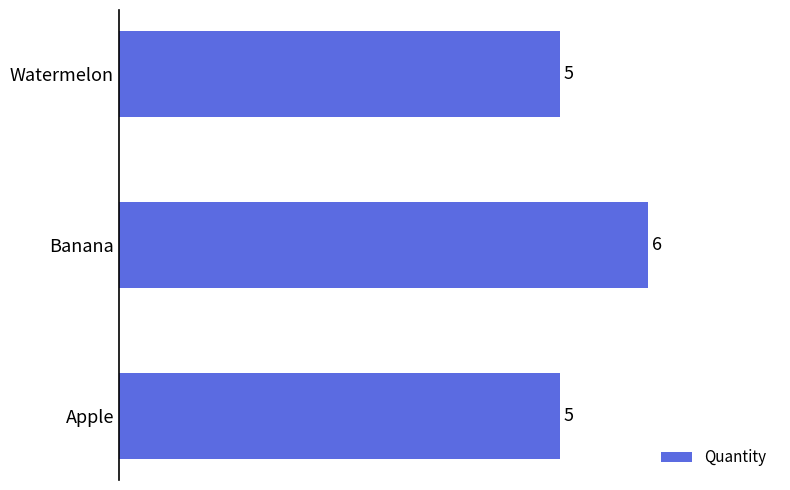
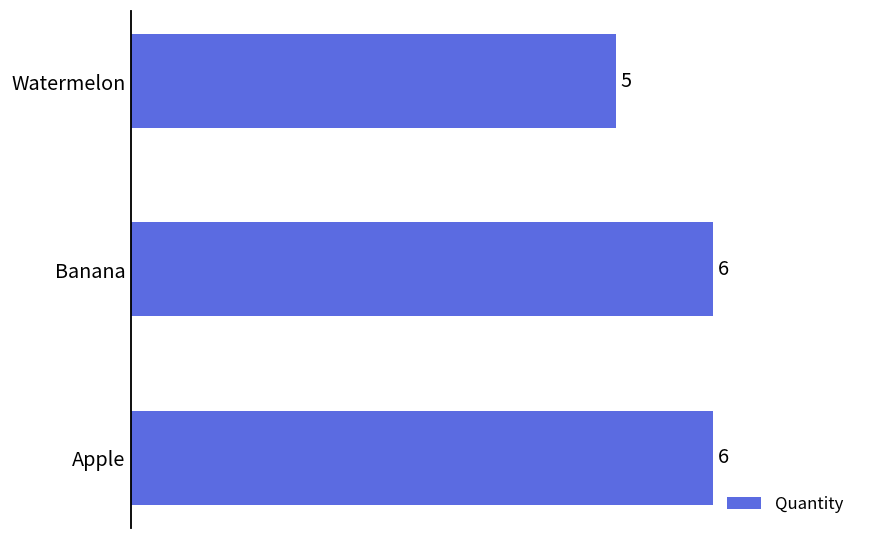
Apple: 5 -> 6
